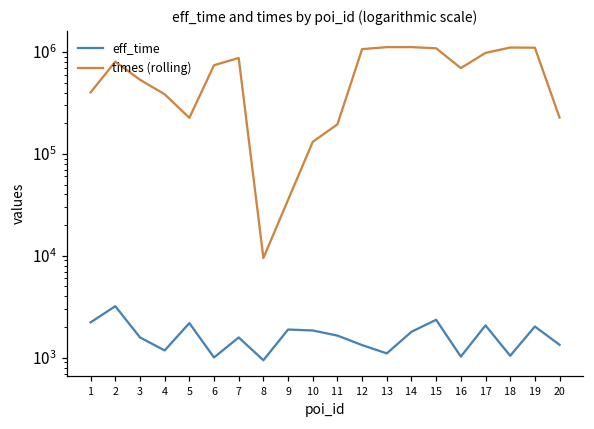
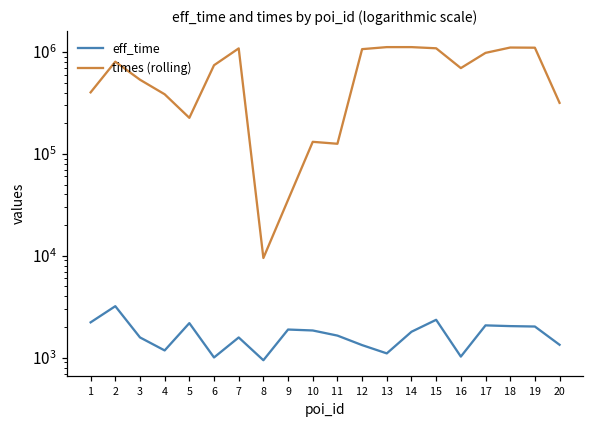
times (rolling), 7: 900000 -> 1100000
times (rolling), 11: 190000 -> 130000
eff_time, 18: 1000 -> 2000
times (rolling), 20: 230000 -> 320000
